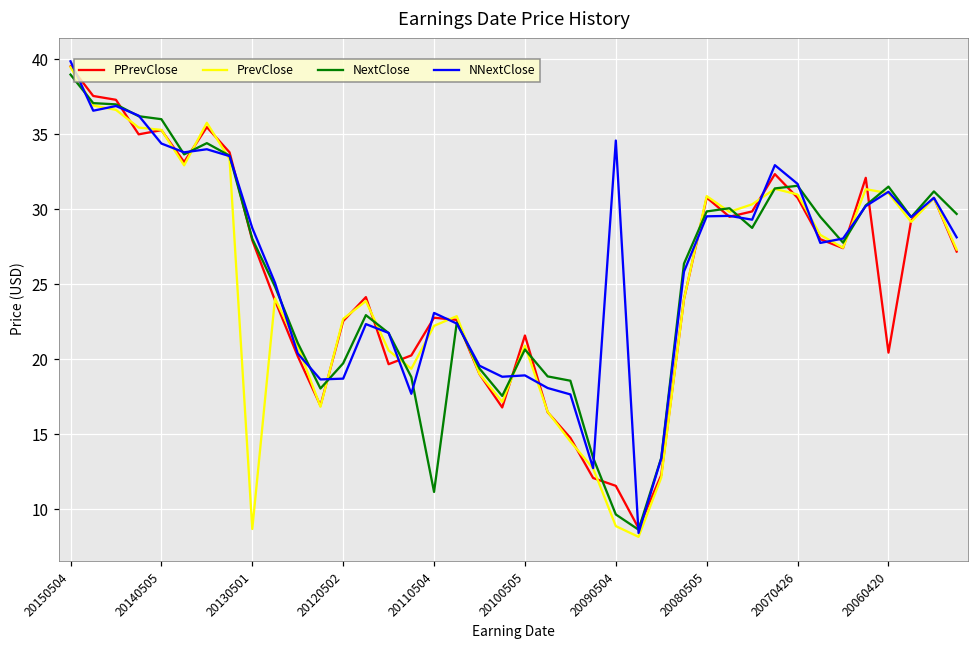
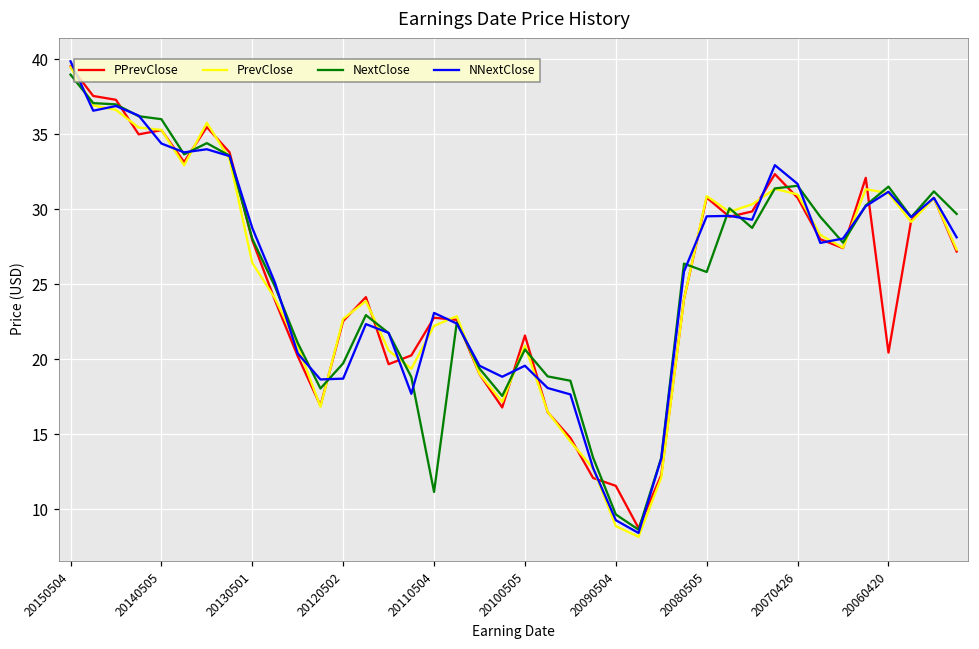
PrevClose, 20130501: 8.7 -> 26.4
NNextClose, 20100505: 18.9 -> 19.6
NNextClose, 20090504: 34.6 -> 9.3
NextClose, 20080505: 29.9 -> 25.8
